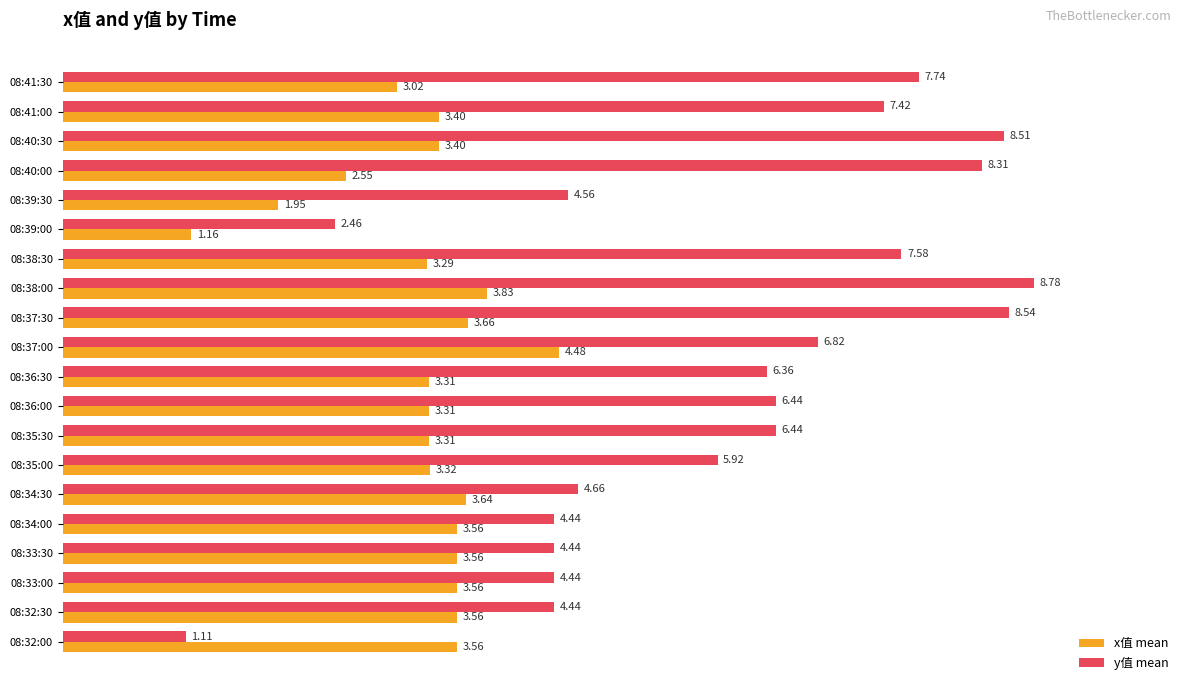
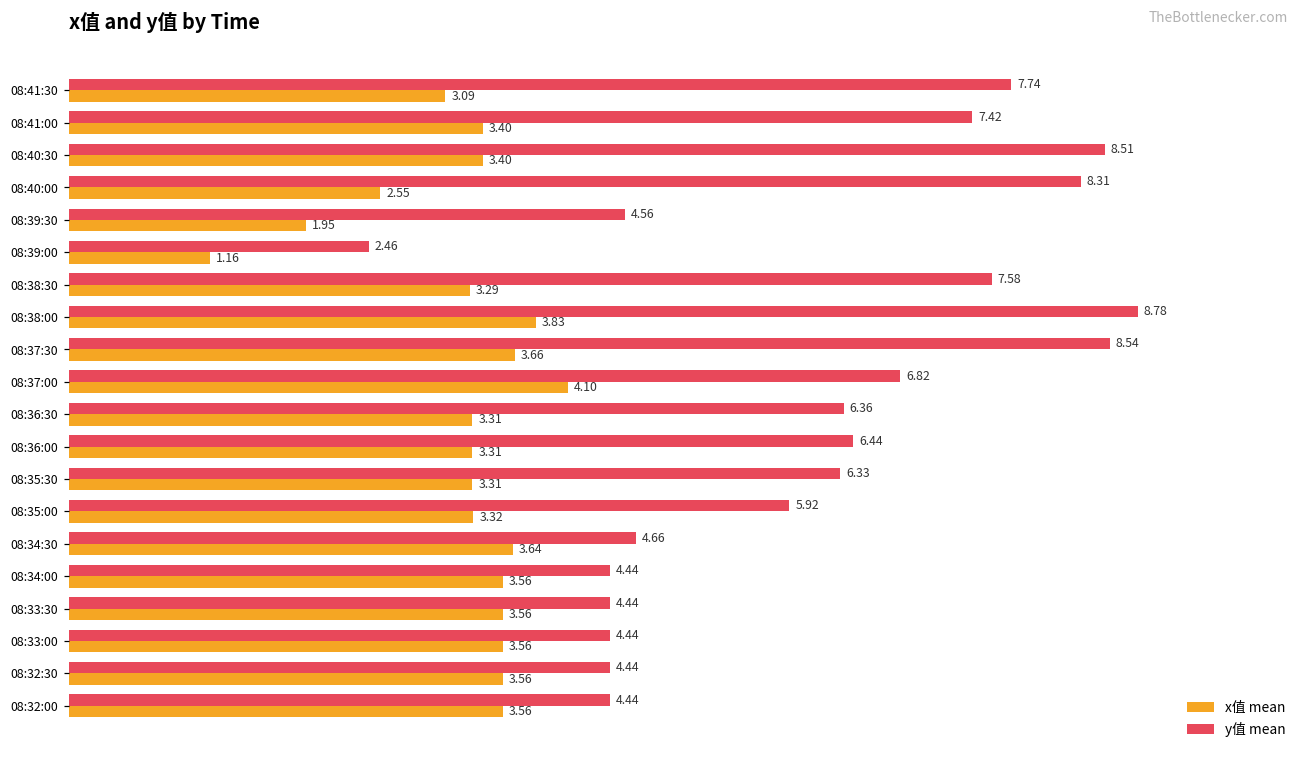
x值 mean, 08:41:30: 3.02 -> 3.09
x值 mean, 08:37:00: 4.48 -> 4.10
y值 mean, 08:35:30: 6.44 -> 6.33
y值 mean, 08:32:00: 1.11 -> 4.44
